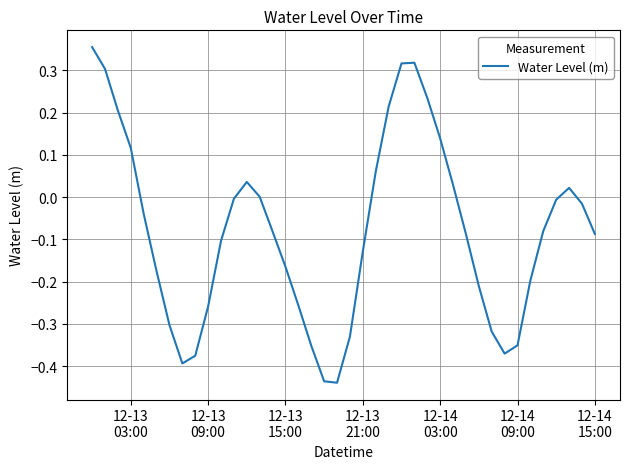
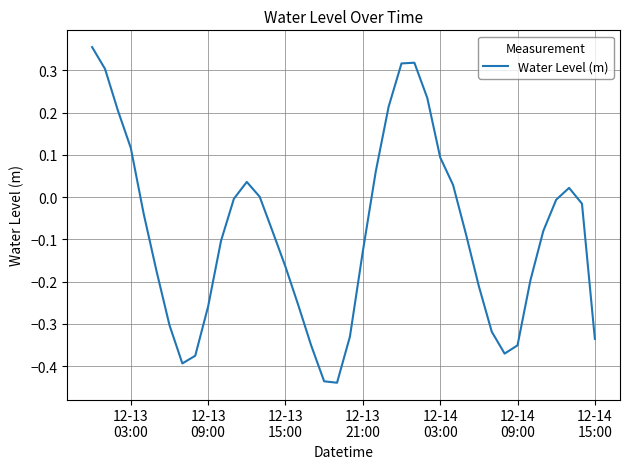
12-14 03:00: 0.14 -> 0.09
12-14 15:00: -0.09 -> -0.34
